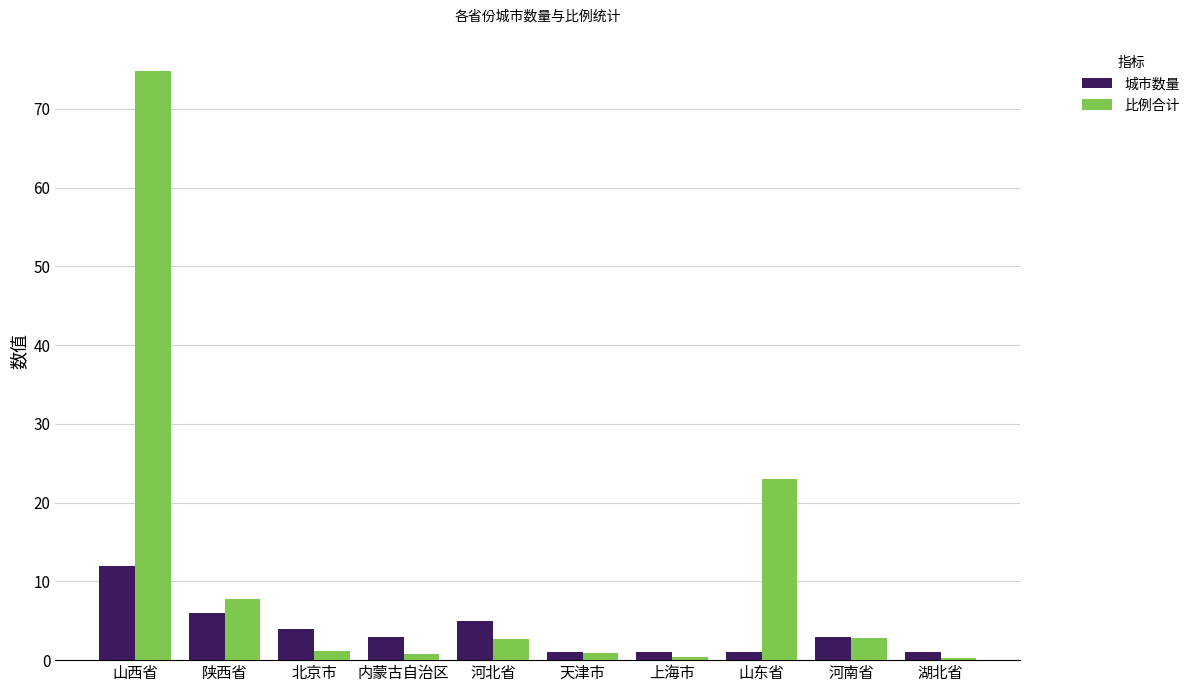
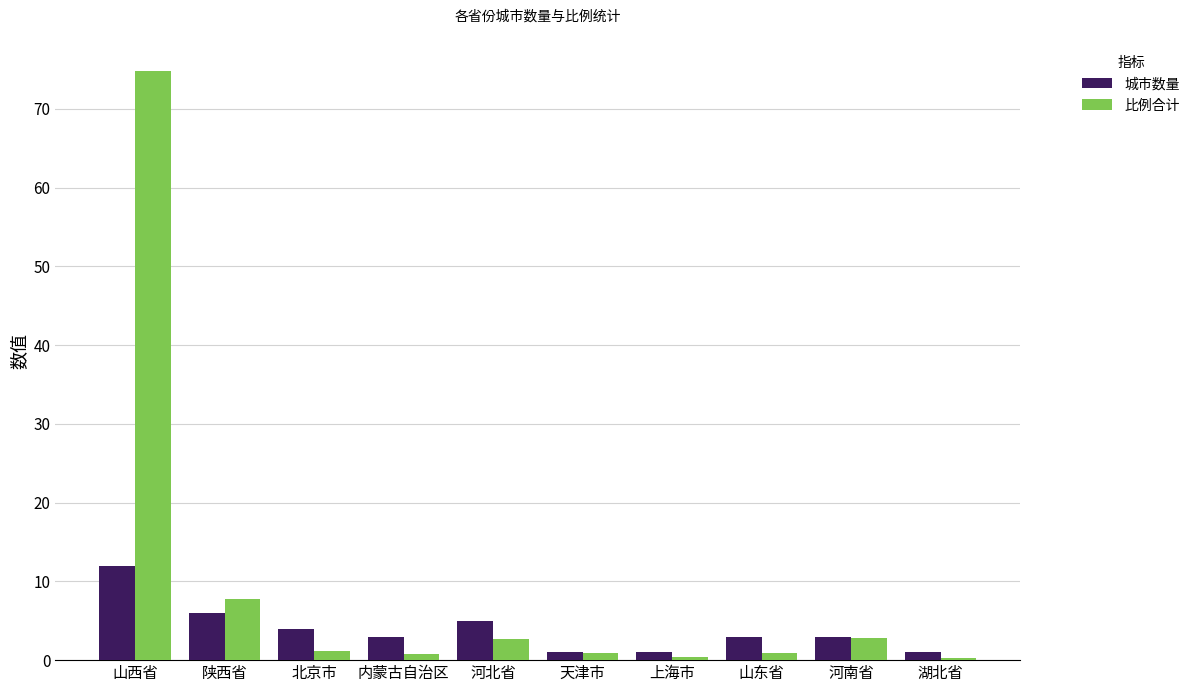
城市数量, 山东省: 1 -> 3
比例合计, 山东省: 23 -> 1
